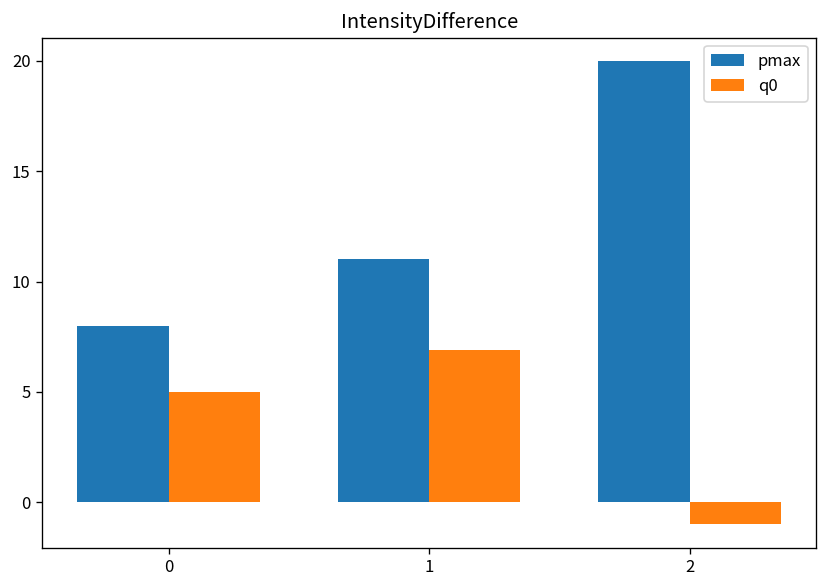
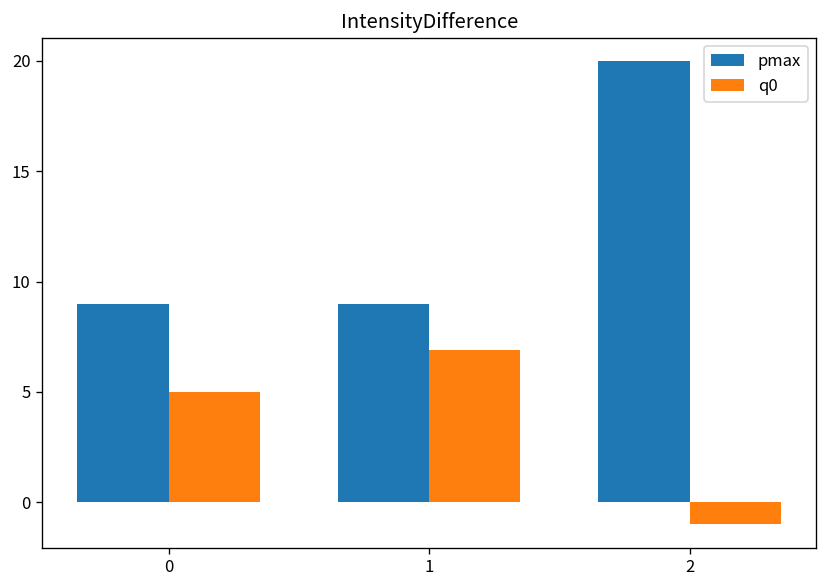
pmax, 0: 8 -> 9
pmax, 1: 11 -> 9
